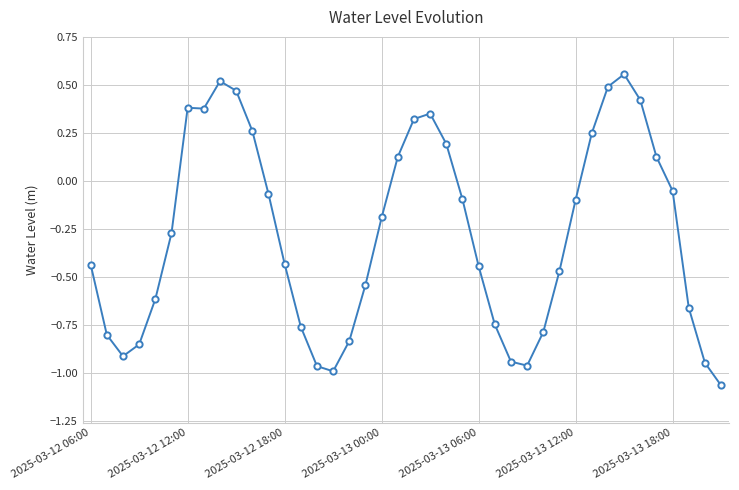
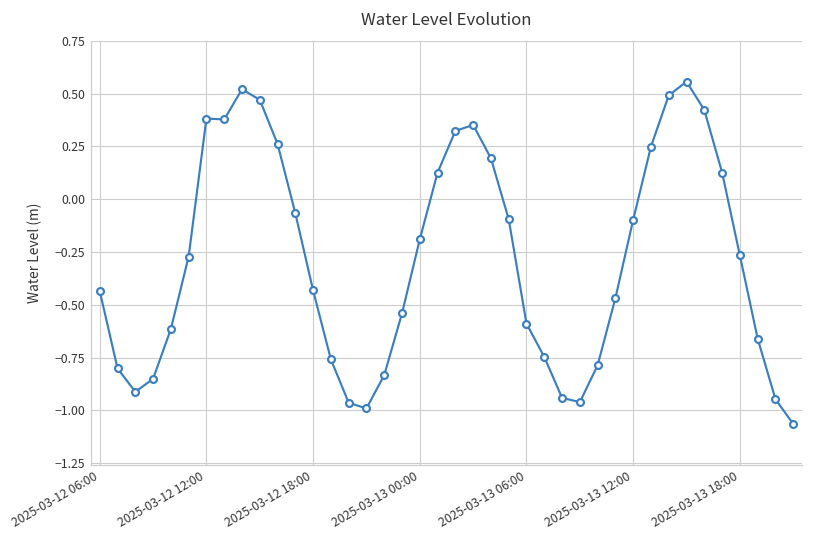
2025-03-13 06:00: -0.44 -> -0.59
2025-03-13 18:00: -0.05 -> -0.27
